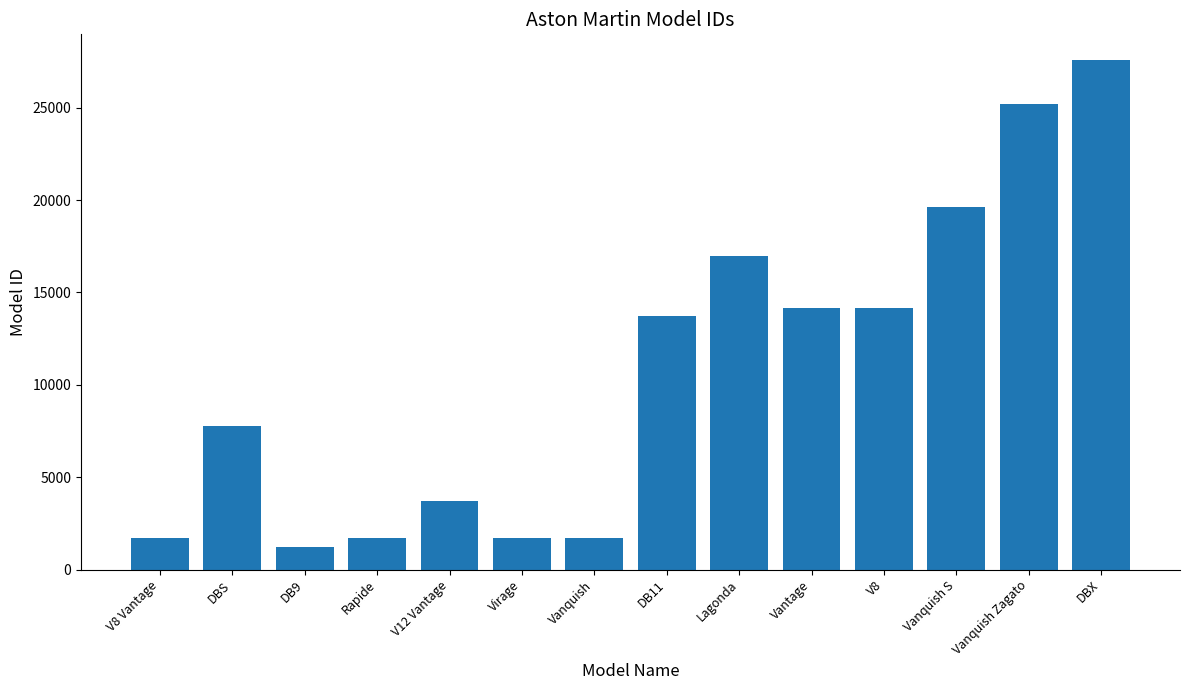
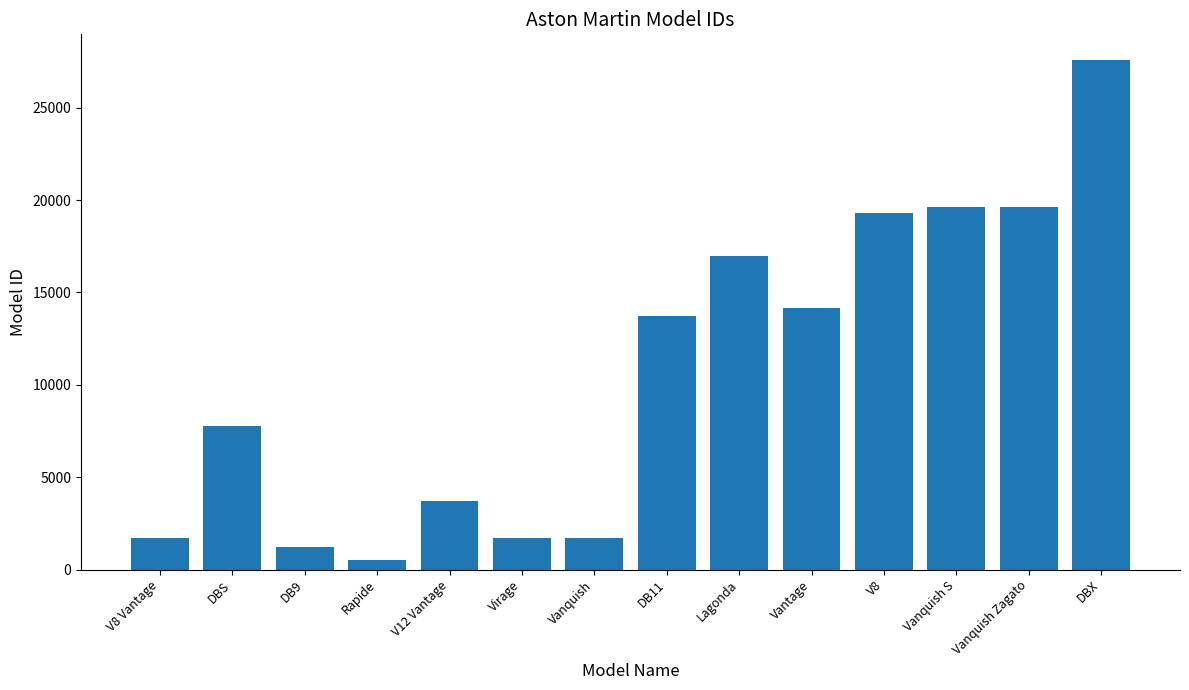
Rapide: 1700 -> 500
V8: 14200 -> 19300
Vanquish Zagato: 25200 -> 19600
